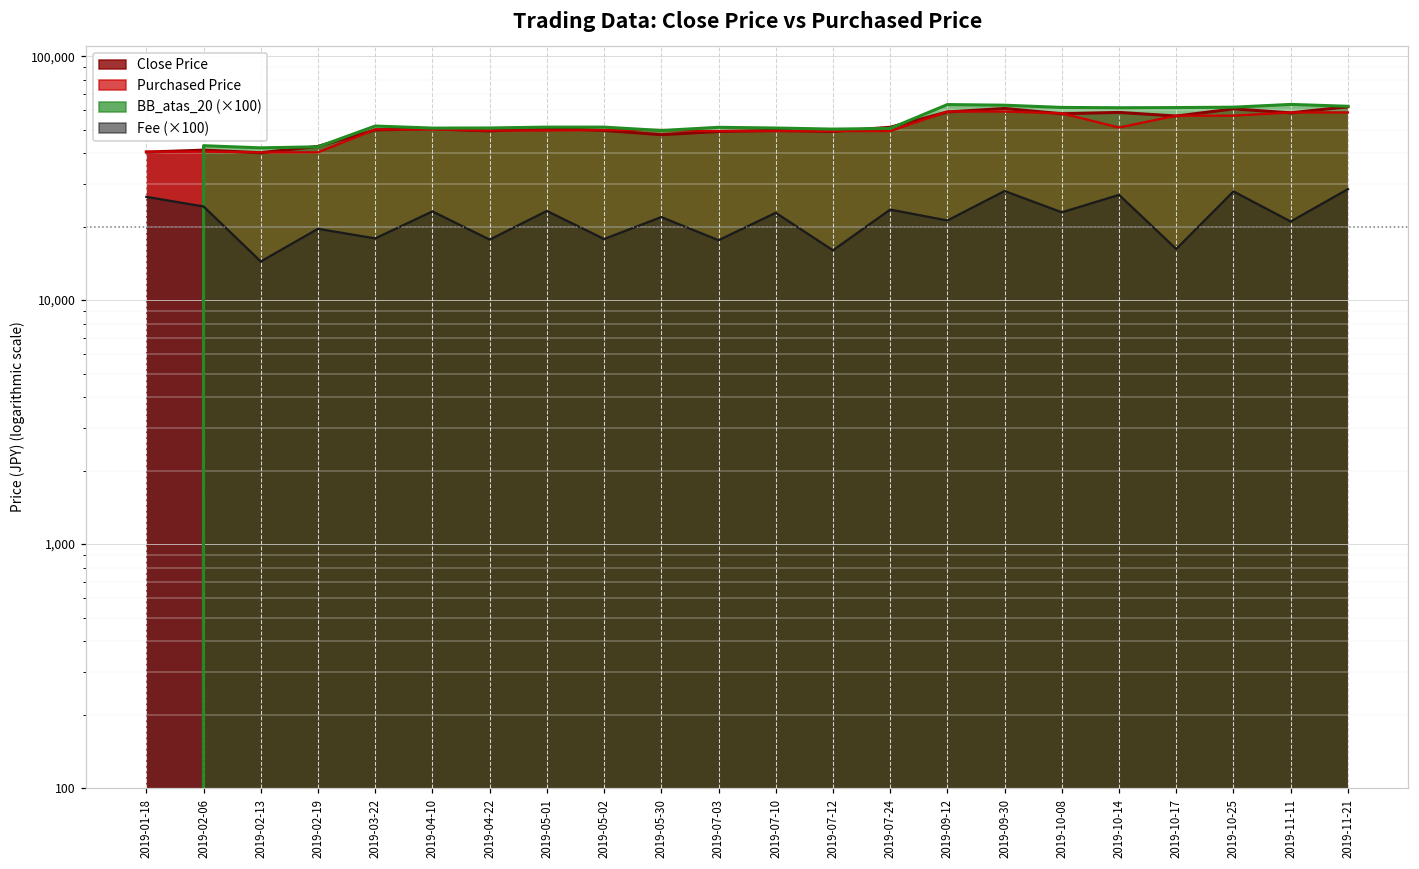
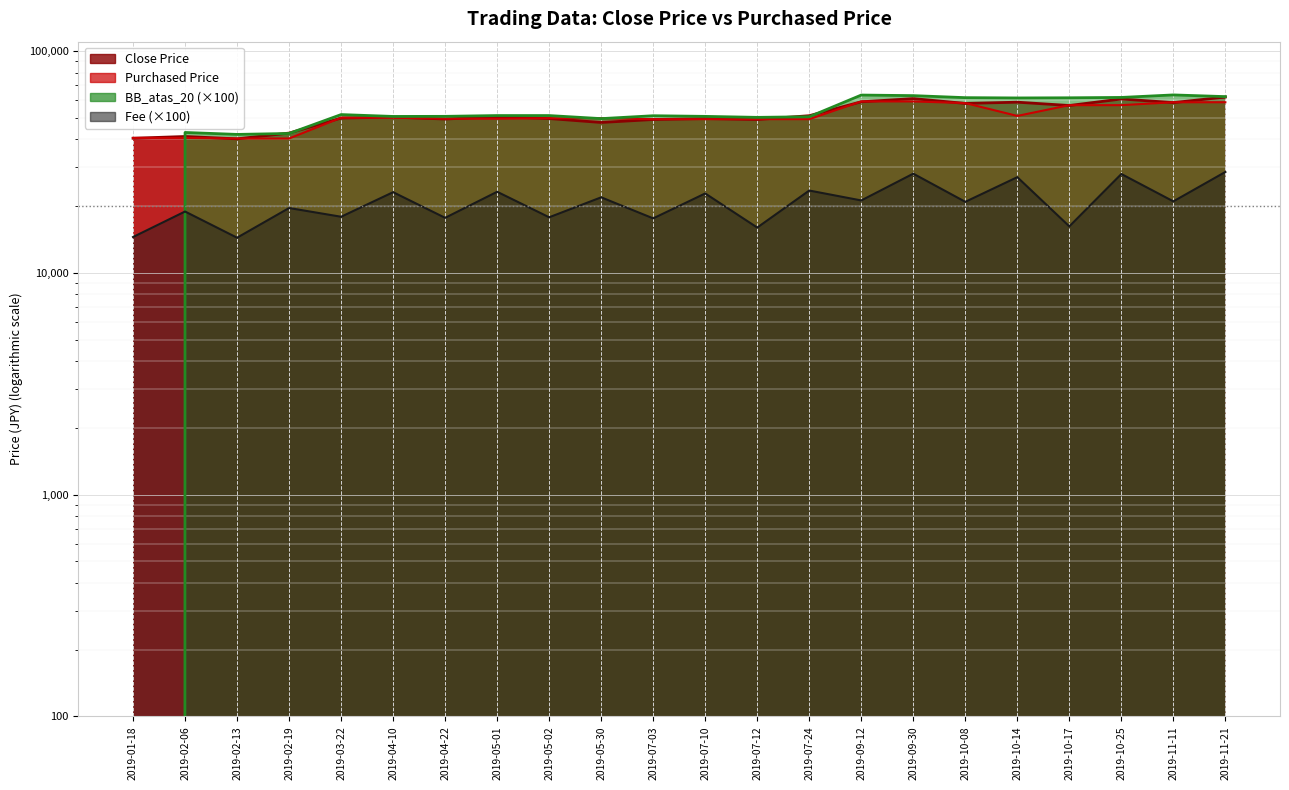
Fee (×100), 2019-01-18: 27,000 -> 15,000
Fee (×100), 2019-02-06: 24,000 -> 19,000
Fee (×100), 2019-10-08: 23,000 -> 21,000
